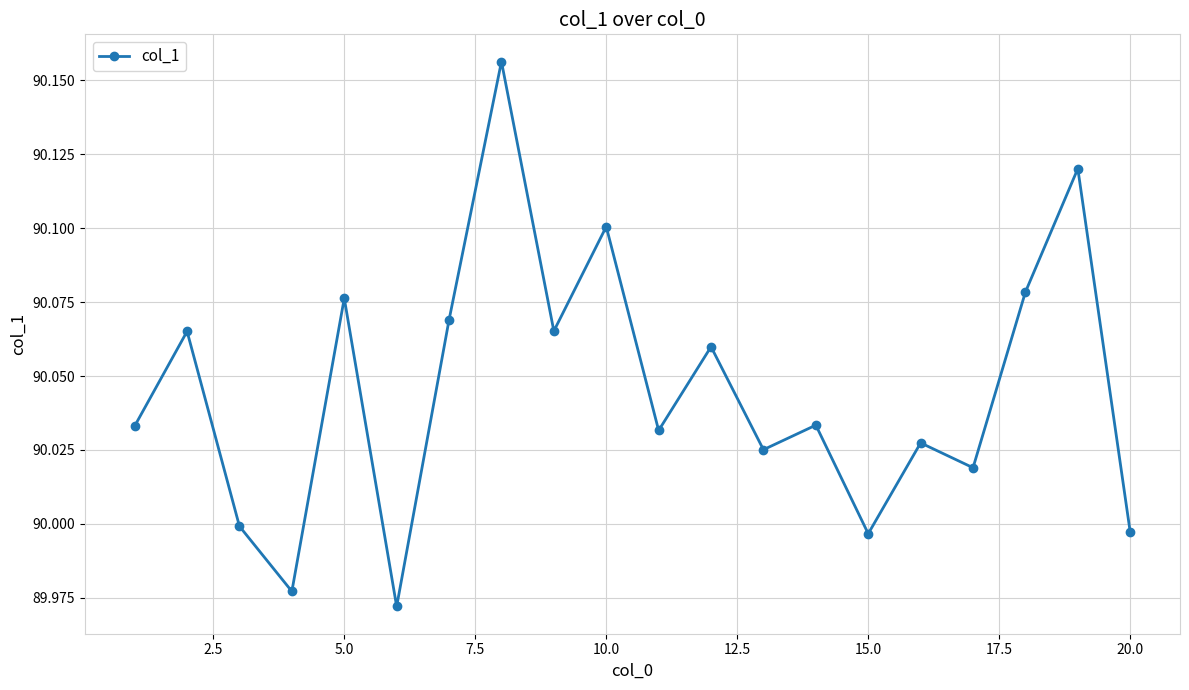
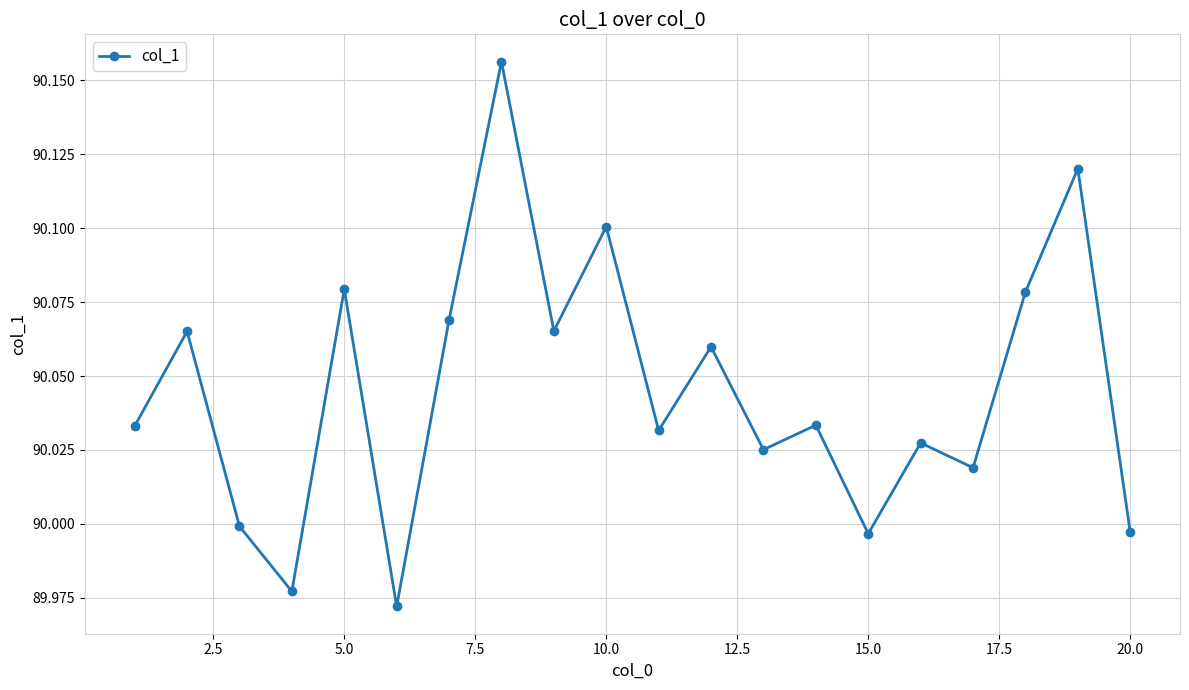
5.0: 90.076 -> 90.079
